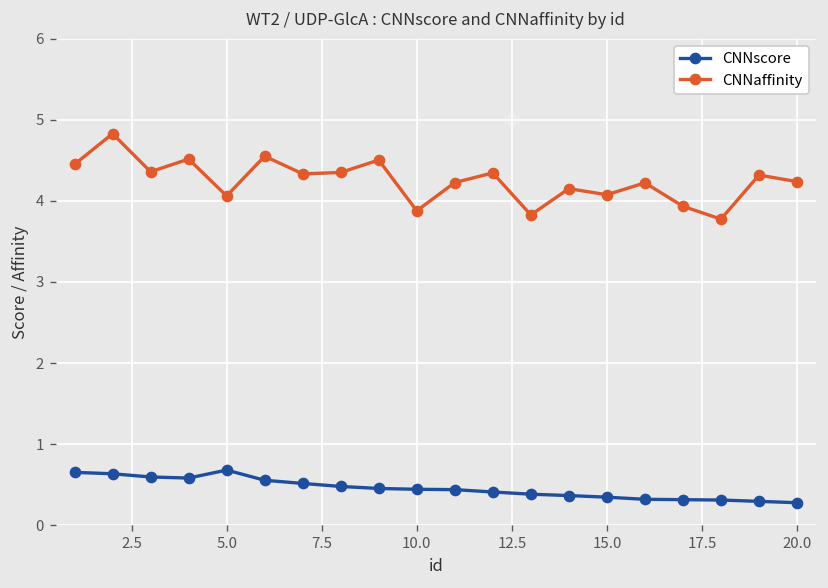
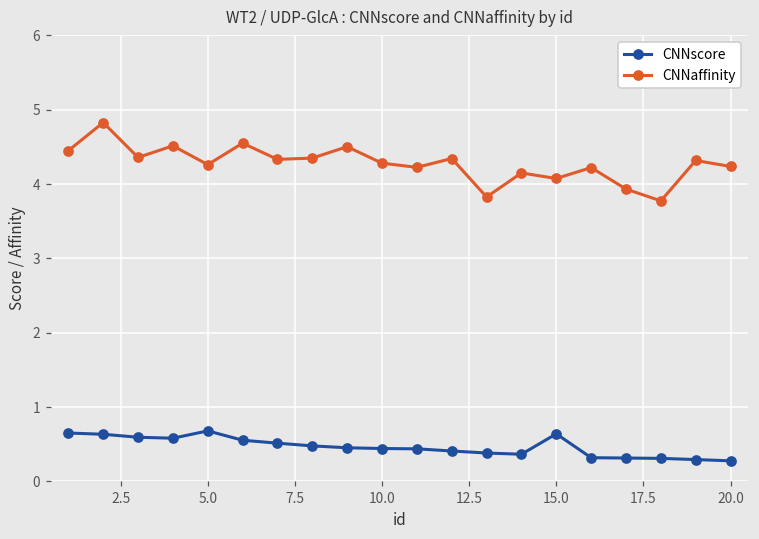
CNNaffinity, 5.0: 4.1 -> 4.3
CNNaffinity, 10.0: 3.9 -> 4.3
CNNscore, 15.0: 0.3 -> 0.6
